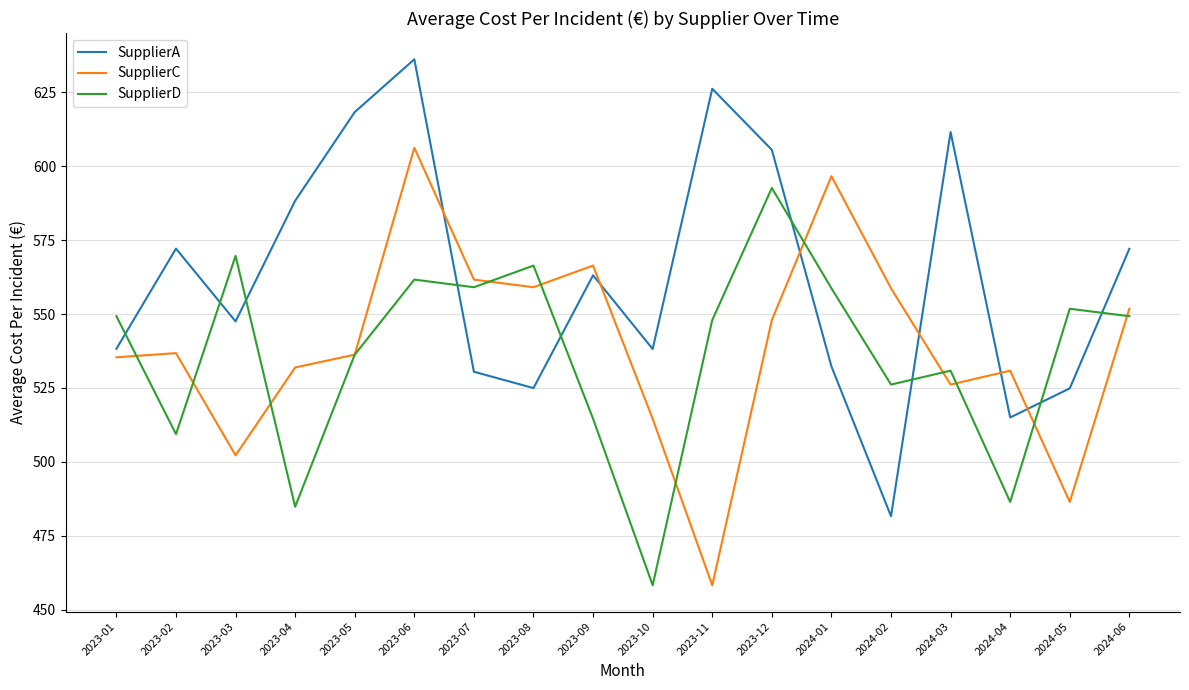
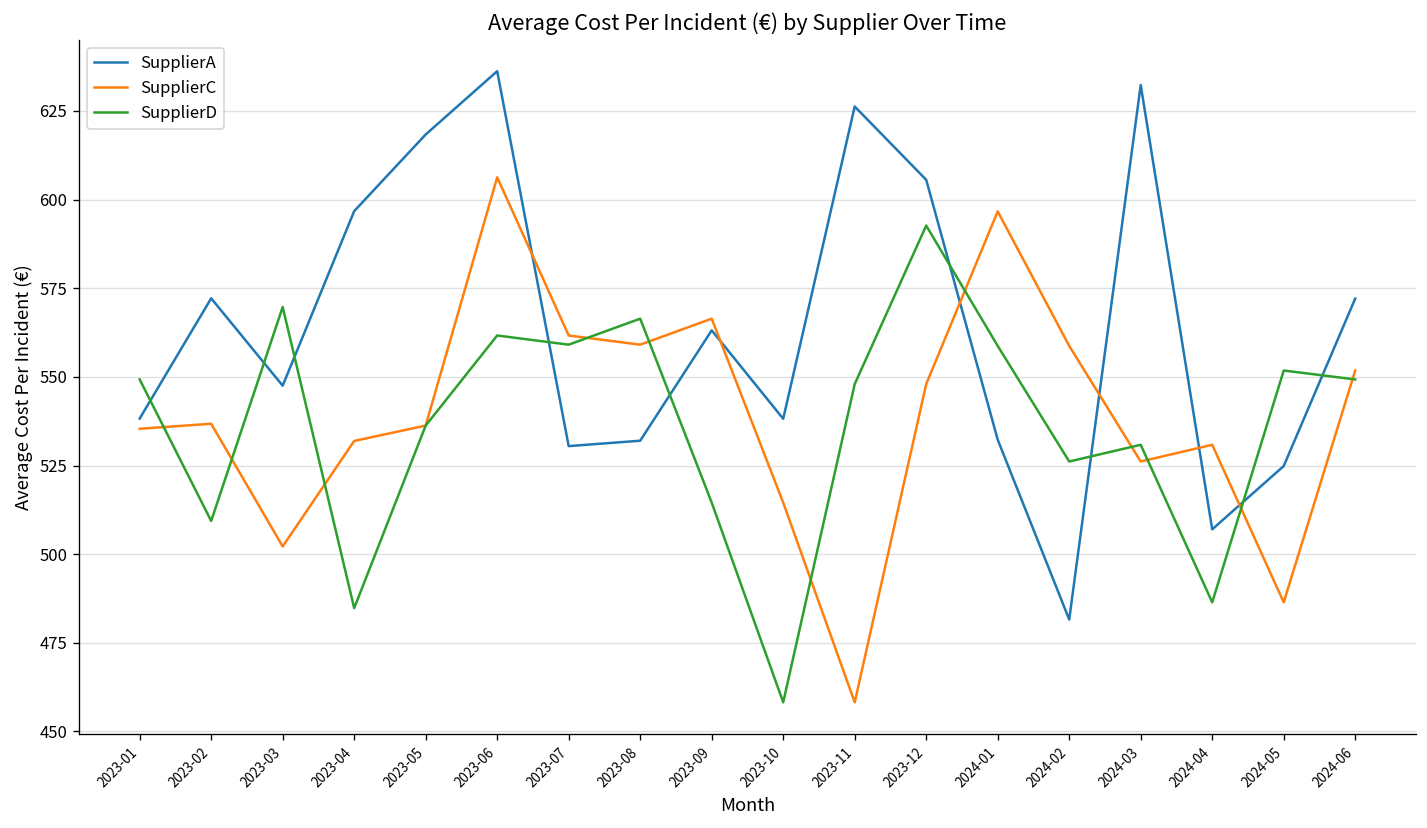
SupplierA, 2023-04: 588 -> 597
SupplierA, 2023-08: 525 -> 532
SupplierA, 2024-03: 612 -> 632
SupplierA, 2024-04: 515 -> 507
